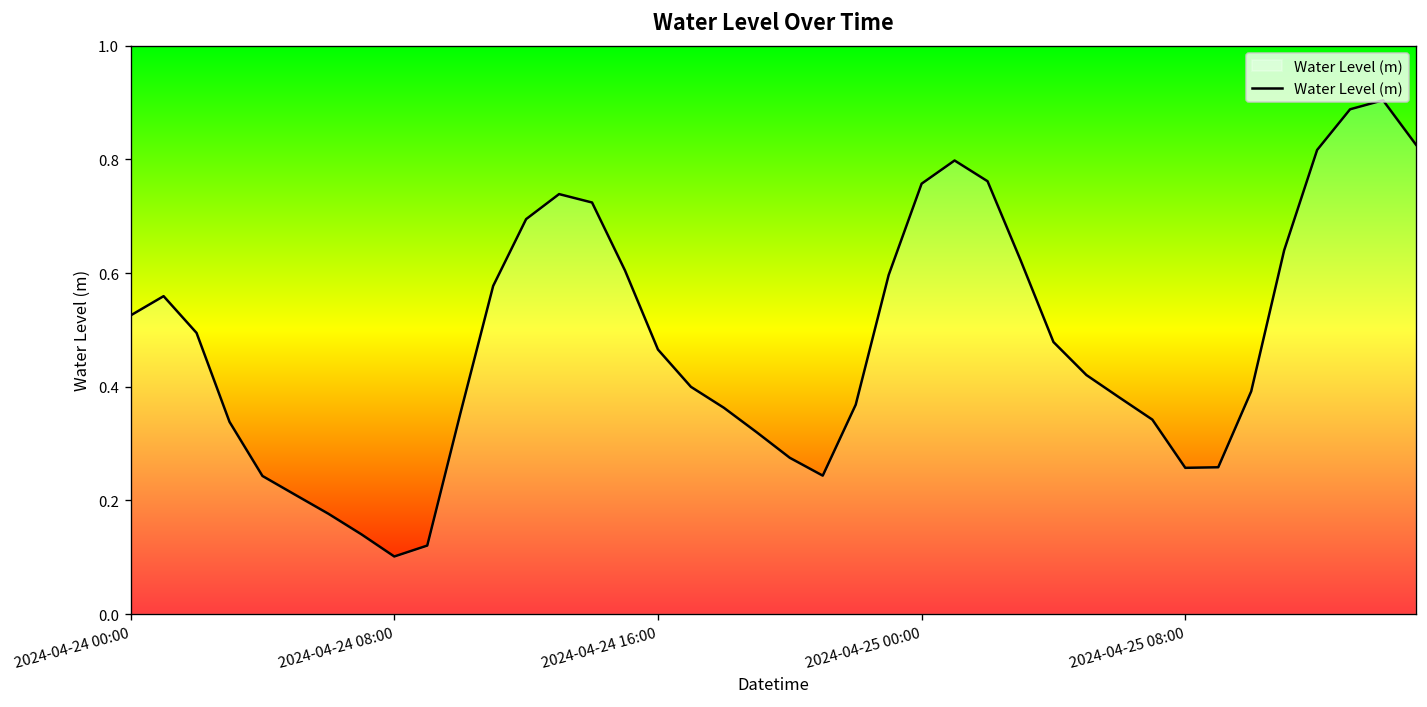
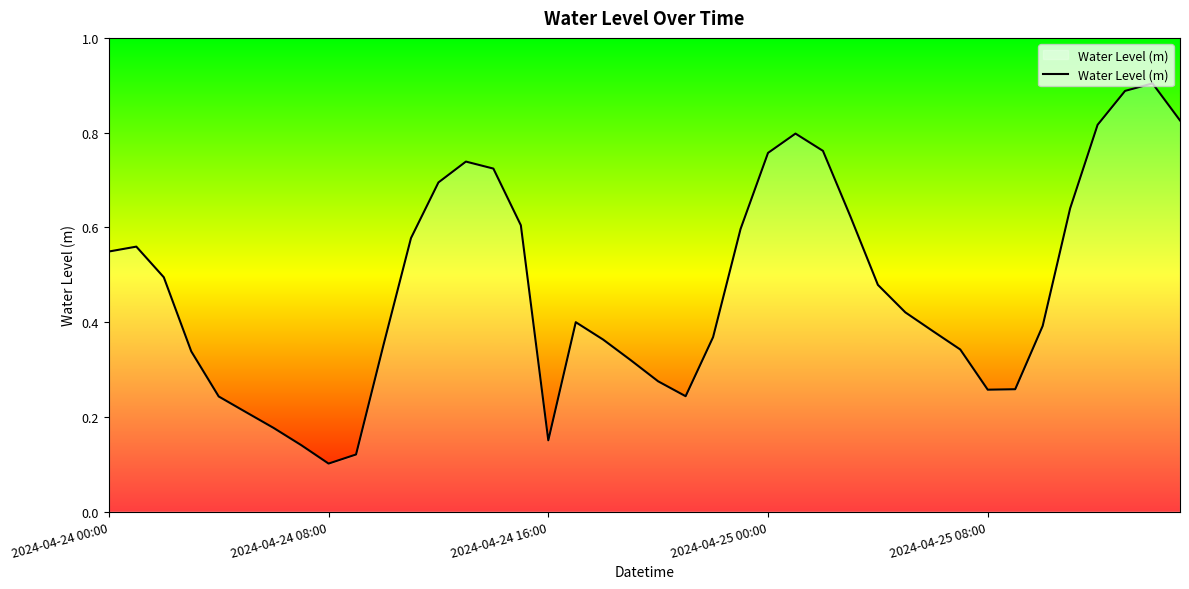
2024-04-24 00:00: 0.53 -> 0.55
2024-04-24 16:00: 0.47 -> 0.15
